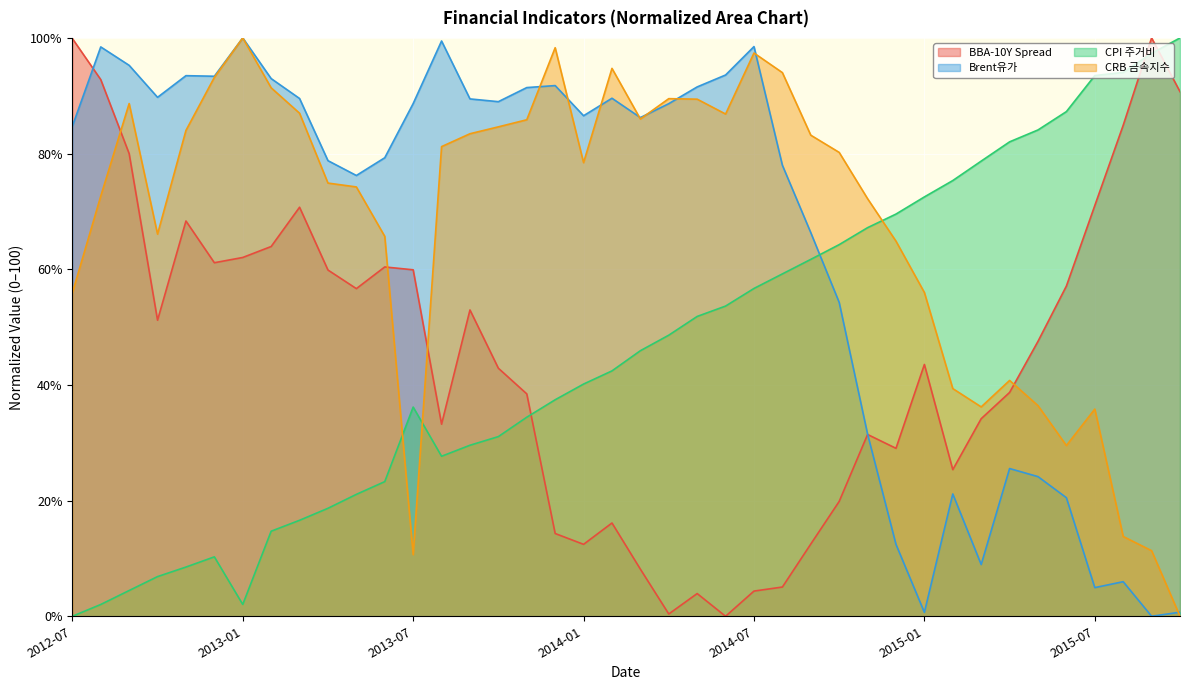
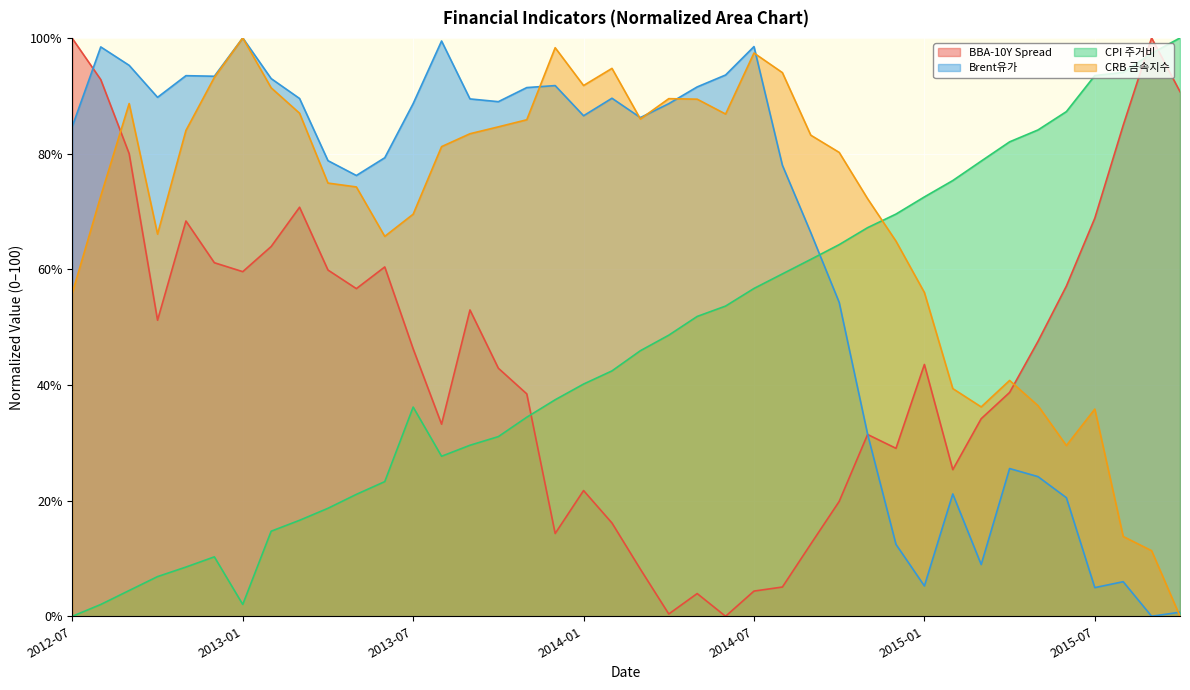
BBA-10Y Spread, 2013-01: 62% -> 60%
BBA-10Y Spread, 2013-07: 60% -> 46%
CRB 금속지수, 2013-07: 11% -> 70%
BBA-10Y Spread, 2014-01: 12% -> 22%
CRB 금속지수, 2014-01: 78% -> 92%
Brent유가, 2015-01: 1% -> 5%
BBA-10Y Spread, 2015-07: 71% -> 69%
